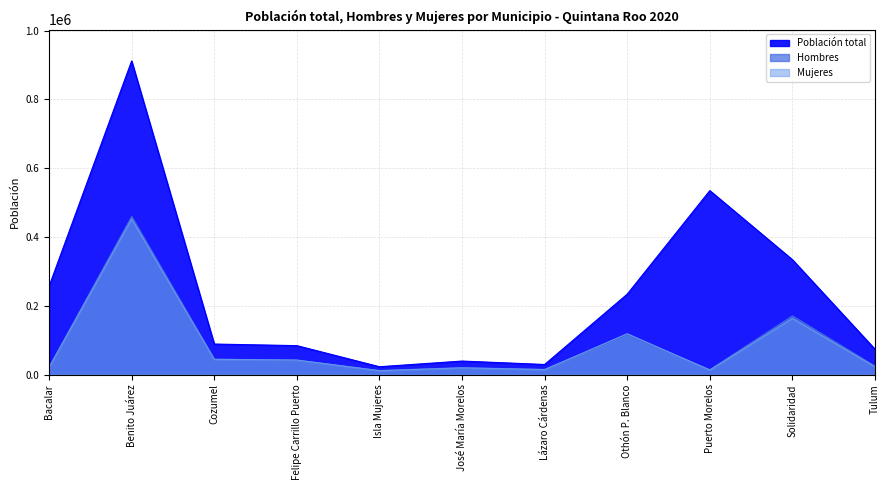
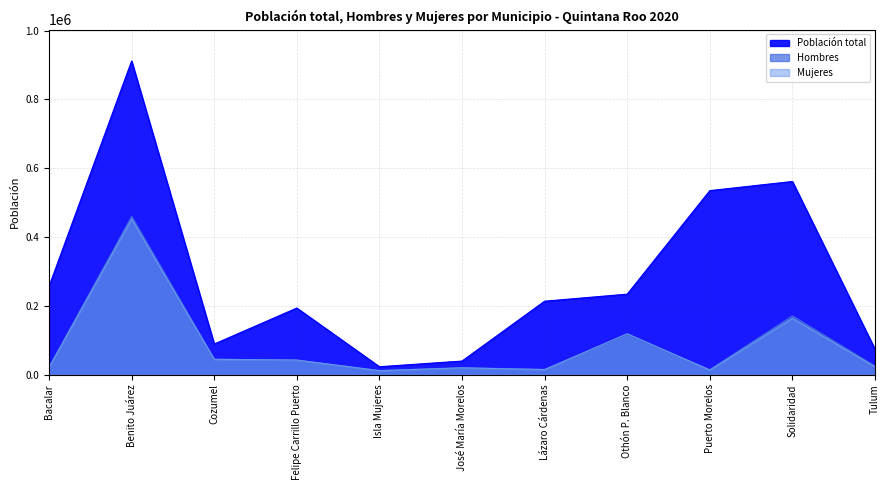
Población total, Felipe Carrillo Puerto: 80000 -> 190000
Población total, Lázaro Cárdenas: 30000 -> 210000
Población total, Solidaridad: 330000 -> 560000
